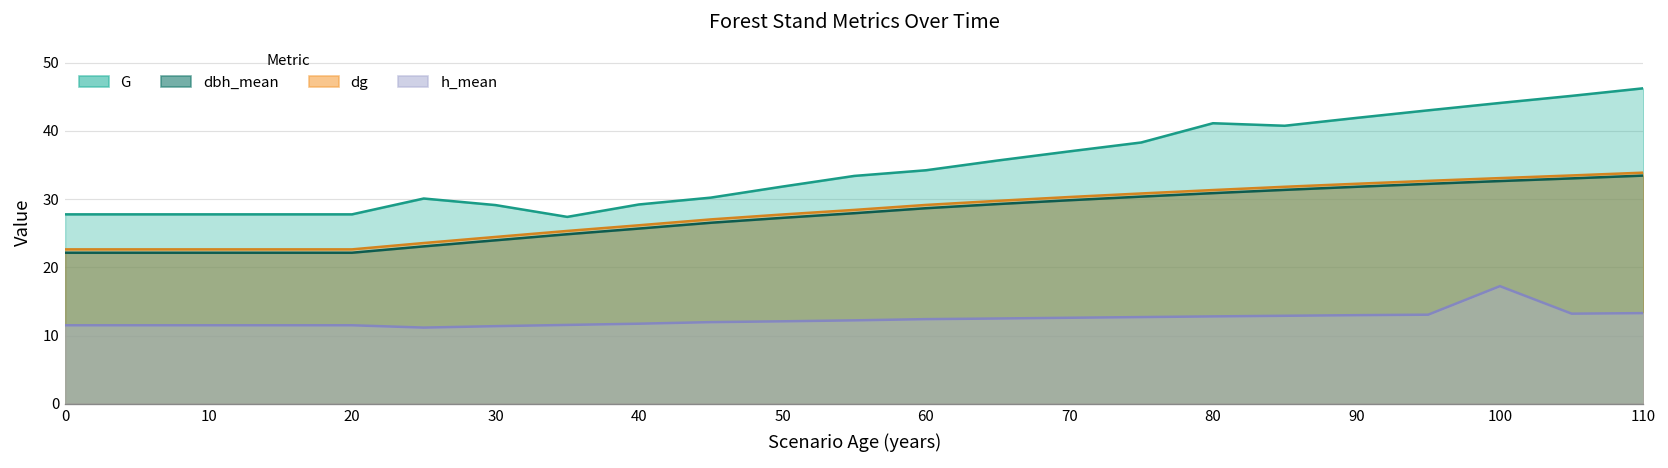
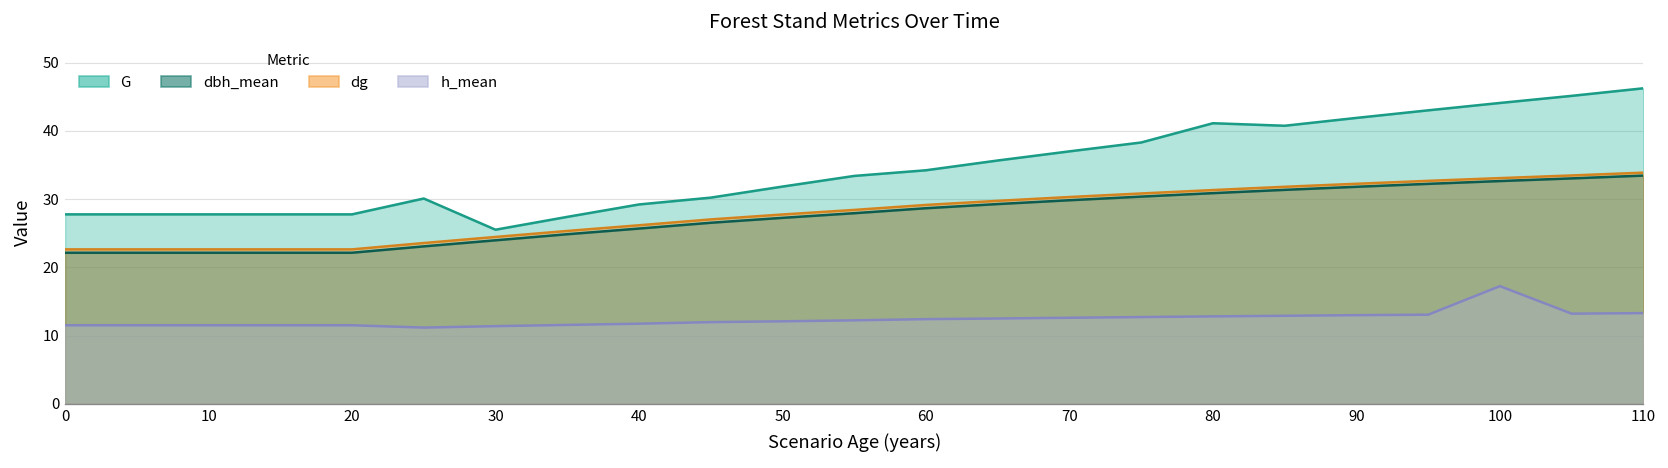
G, 30: 29 -> 26
